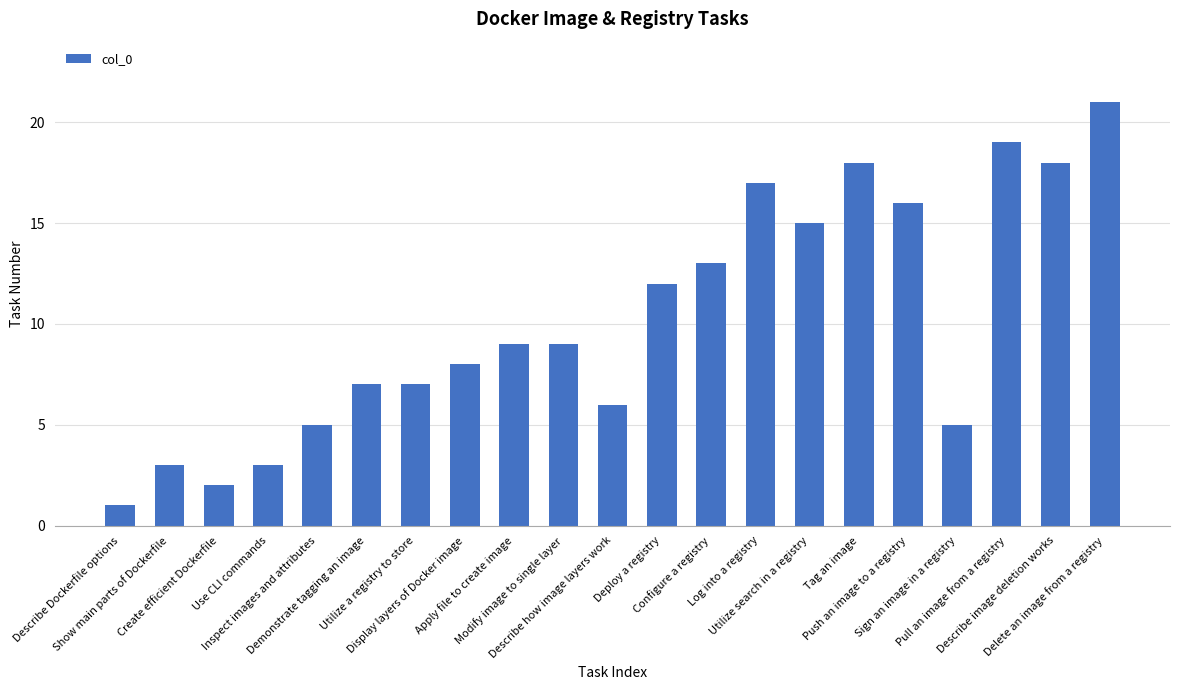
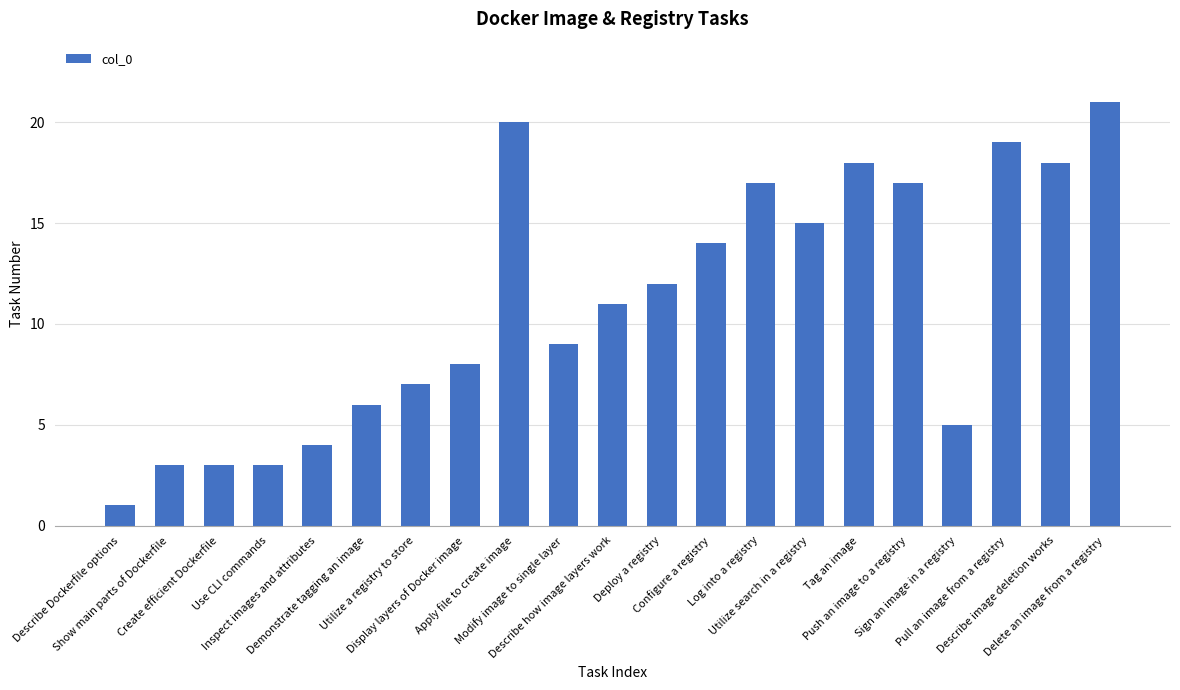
Create efficient Dockerfile: 2 -> 3
Inspect images and attributes: 5 -> 4
Demonstrate tagging an image: 7 -> 6
Apply file to create image: 9 -> 20
Describe how image layers work: 6 -> 11
Configure a registry: 13 -> 14
Push an image to a registry: 16 -> 17
